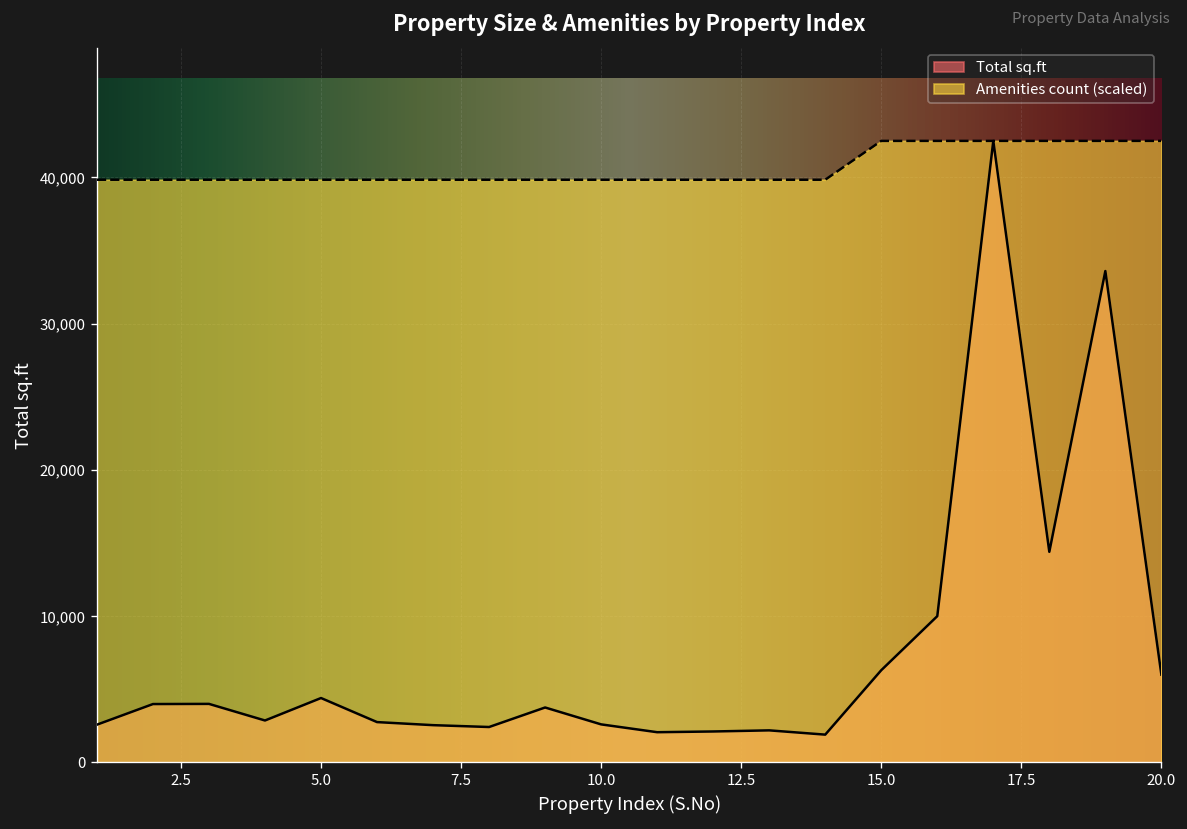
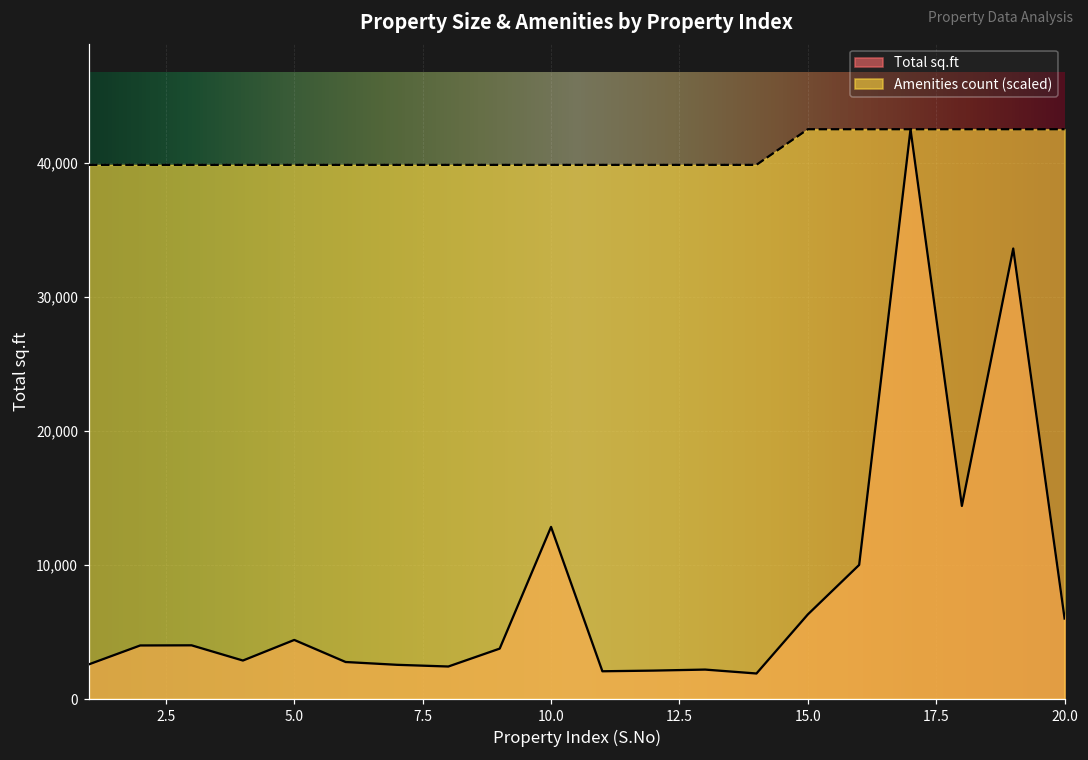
Total sq.ft, 10.0: 2,600 -> 12,800
